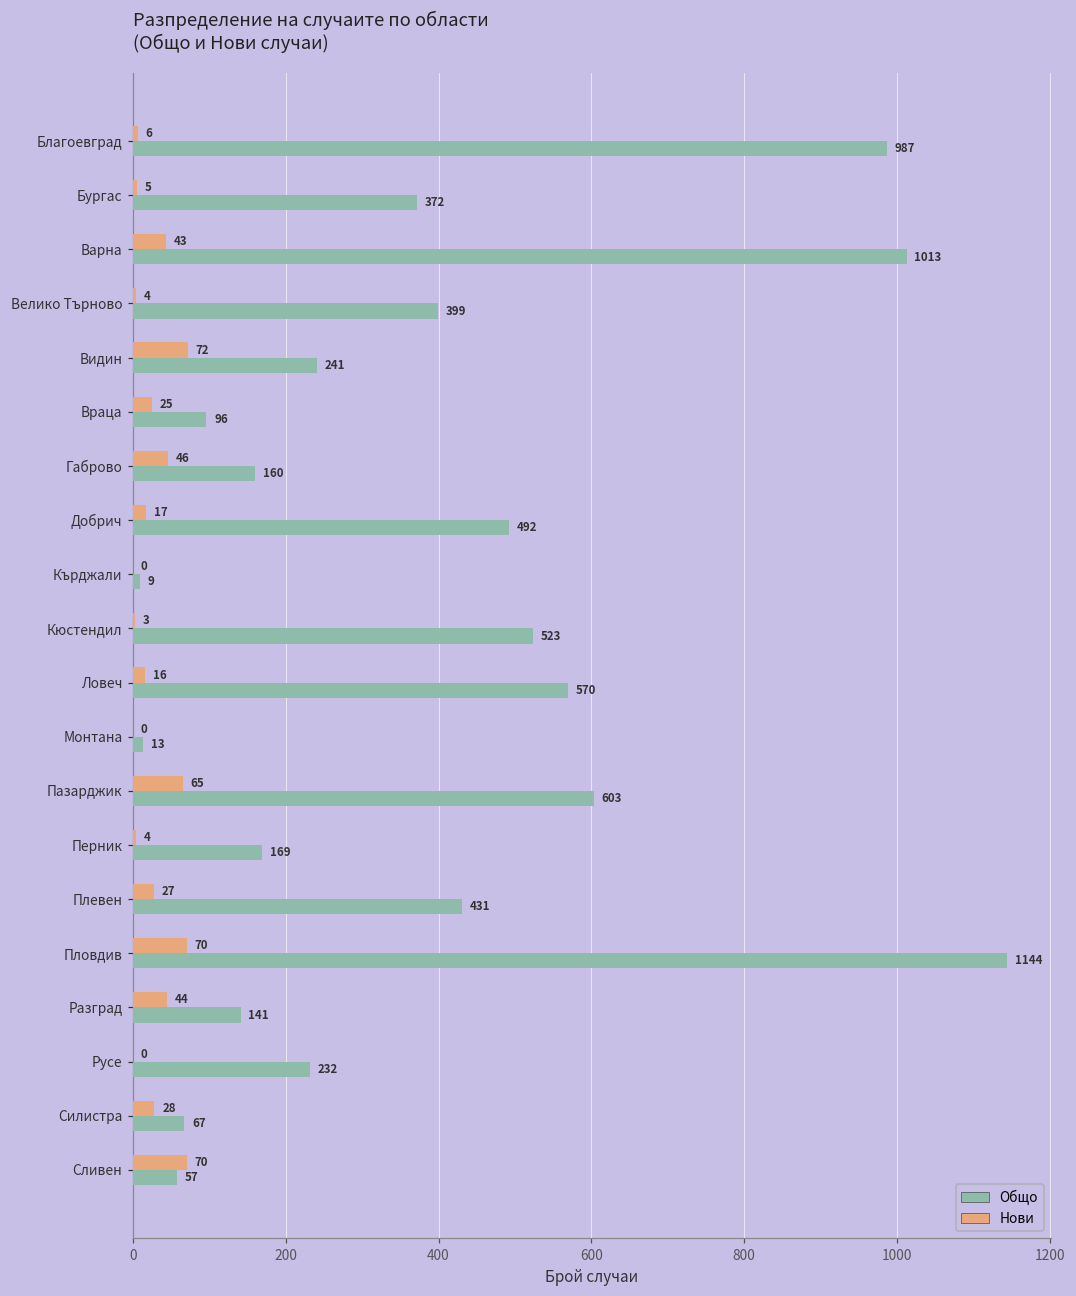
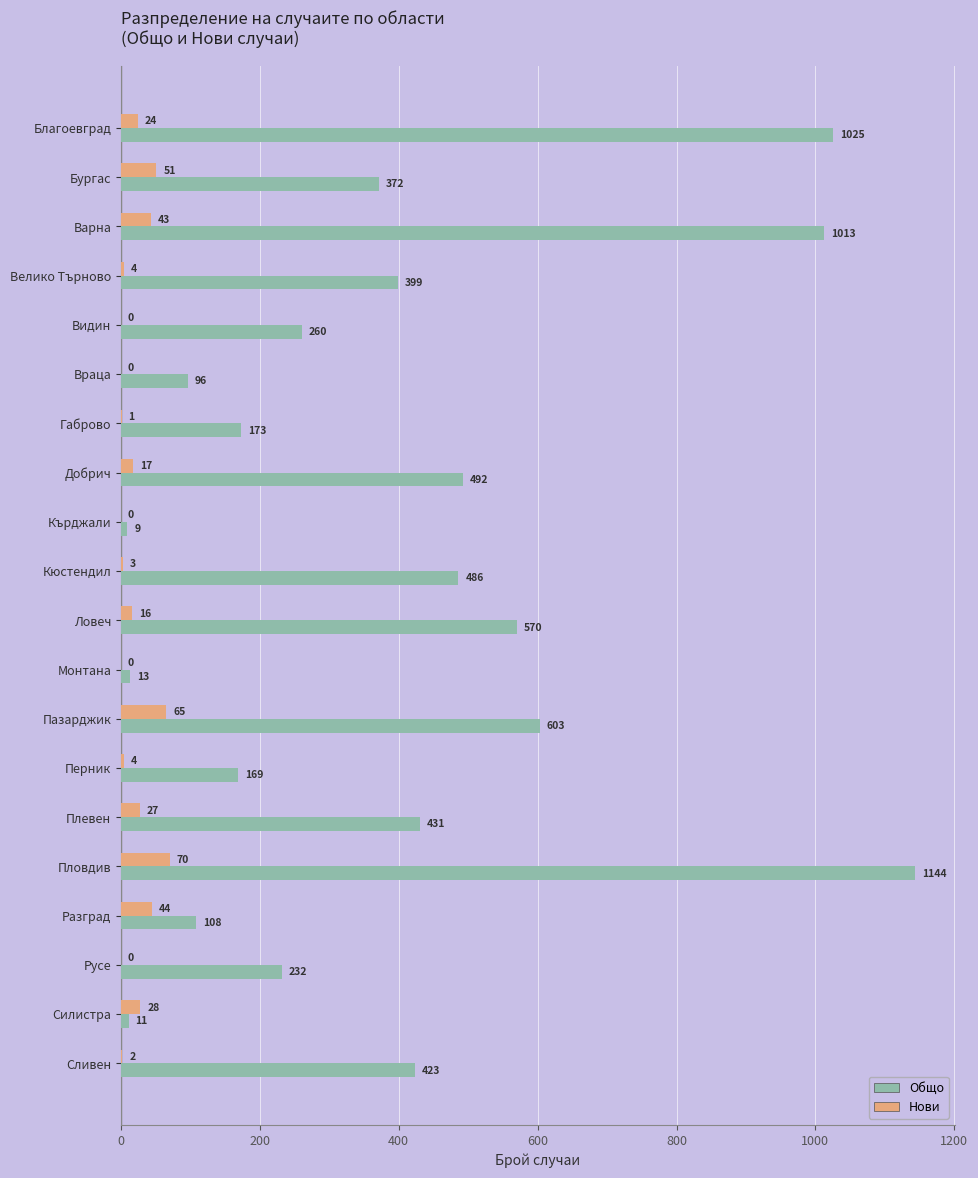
Нови, Благоевград: 6 -> 24
Общо, Благоевград: 987 -> 1025
Нови, Бургас: 5 -> 51
Нови, Видин: 72 -> 0
Общо, Видин: 241 -> 260
Нови, Враца: 25 -> 0
Нови, Габрово: 46 -> 1
Общо, Габрово: 160 -> 173
Общо, Кюстендил: 523 -> 486
Общо, Разград: 141 -> 108
Общо, Силистра: 67 -> 11
Нови, Сливен: 70 -> 2
Общо, Сливен: 57 -> 423
